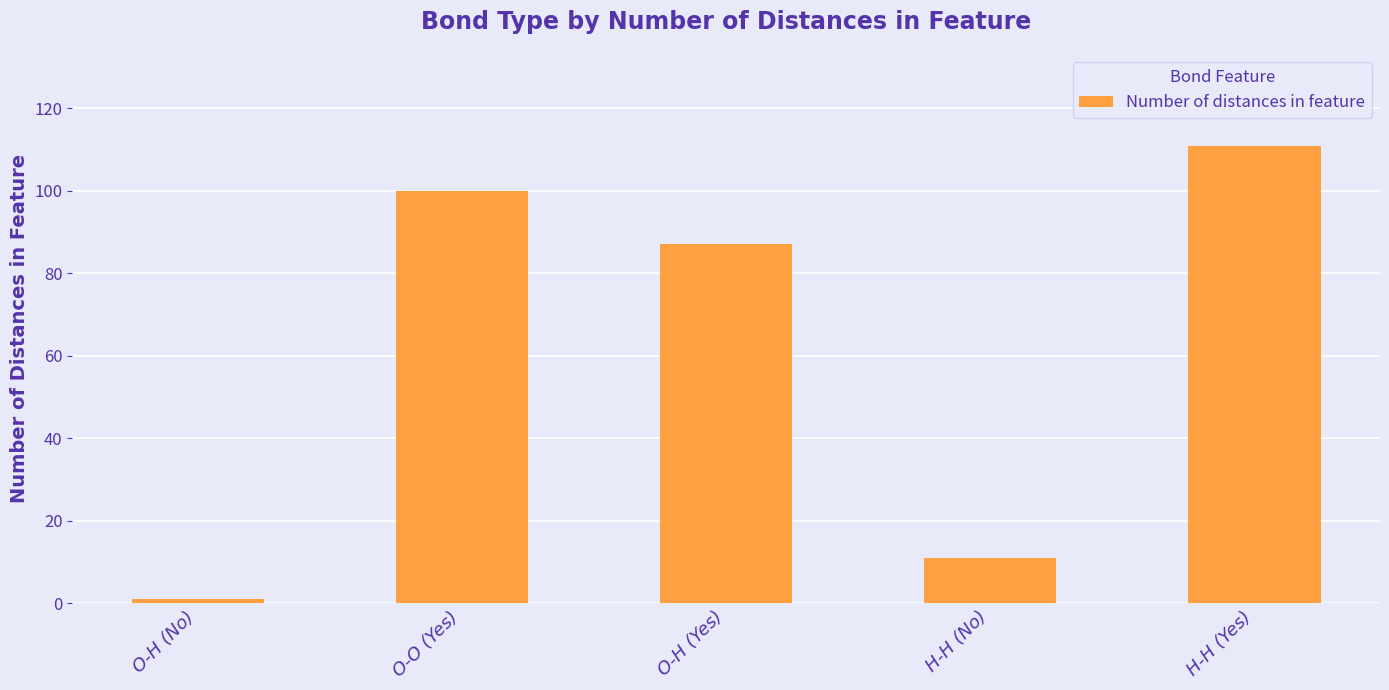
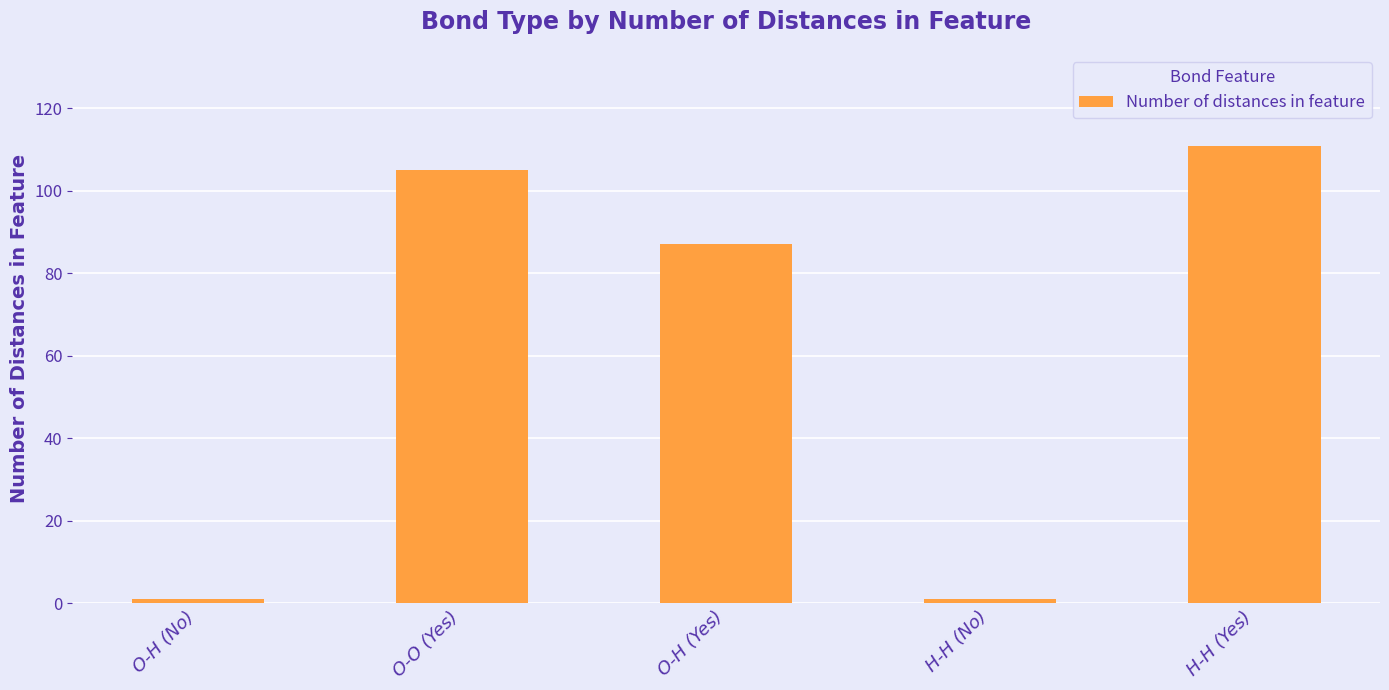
O-O (Yes): 100 -> 105
H-H (No): 11 -> 1
